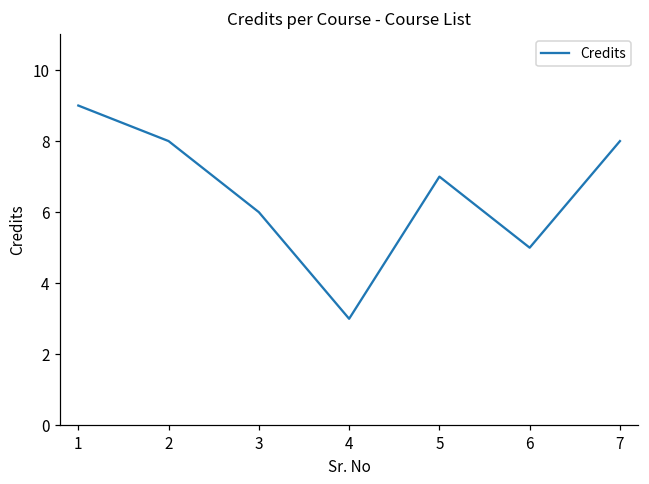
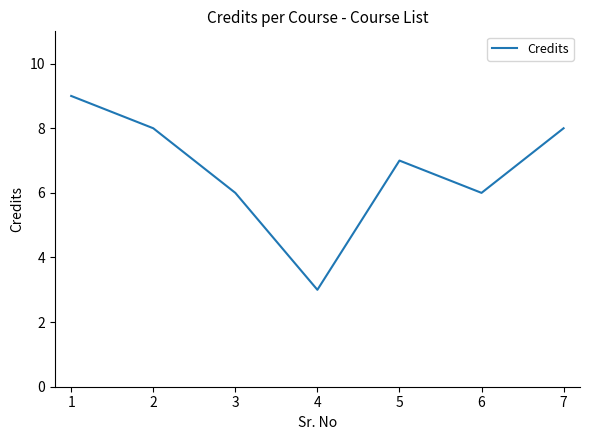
6: 5 -> 6
